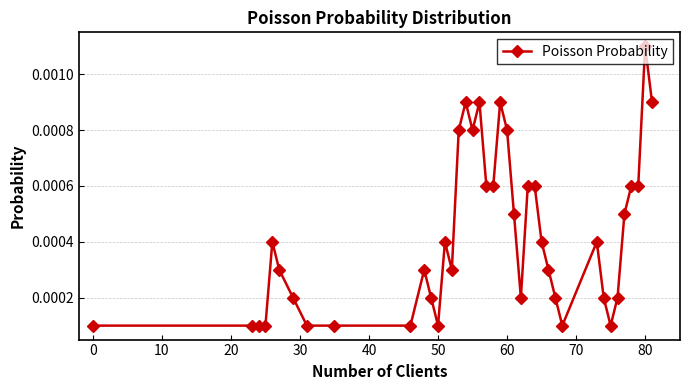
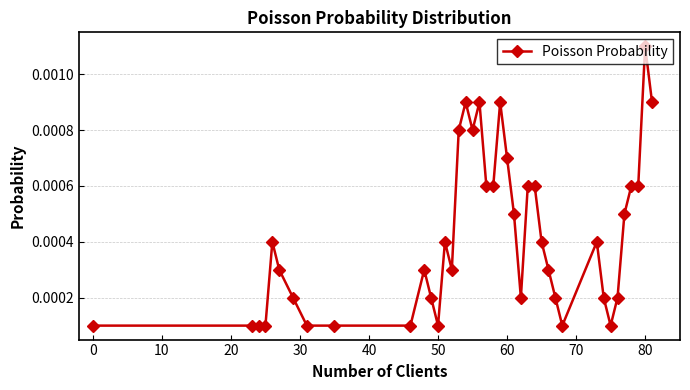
60: 0.0008 -> 0.0007
